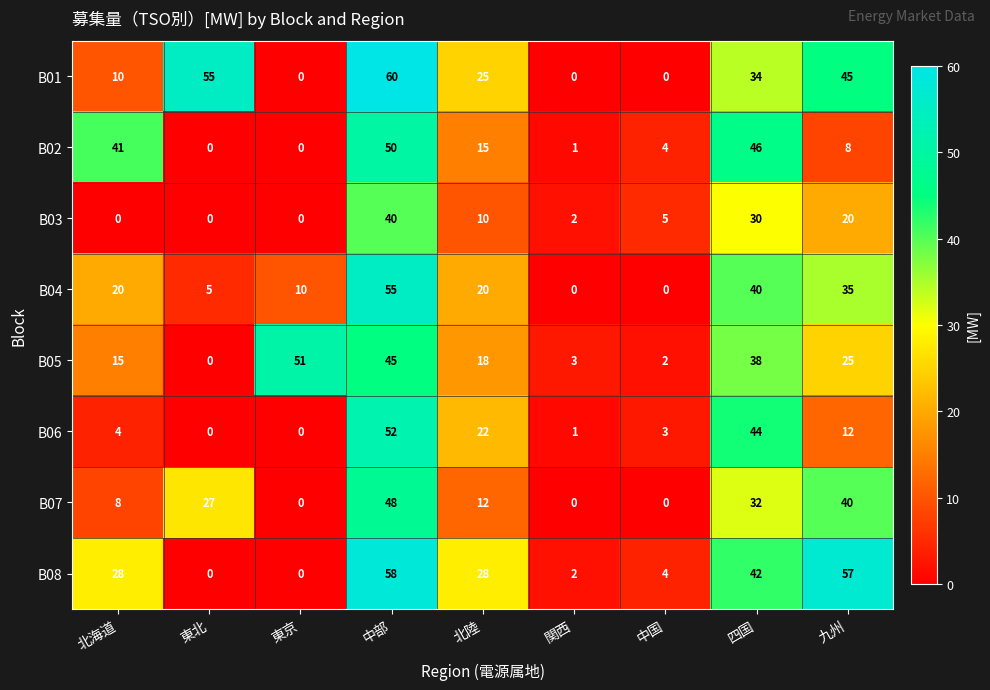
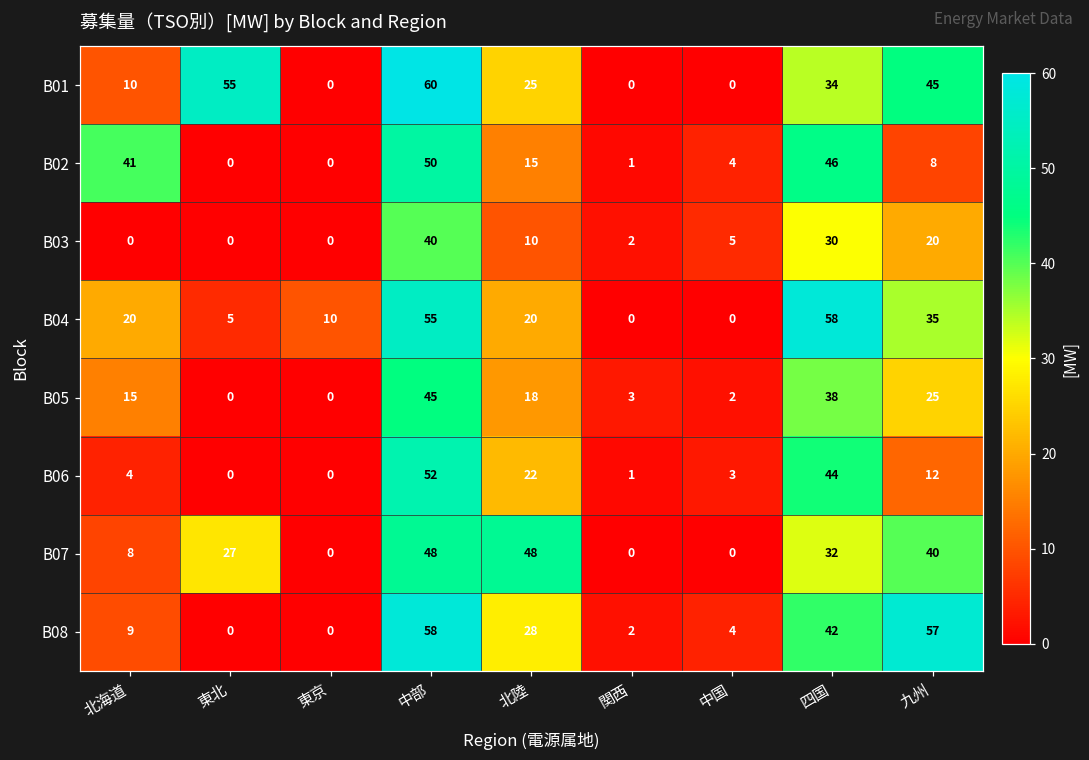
B04, 四国: 40 -> 58
B05, 東京: 51 -> 0
B07, 北陸: 12 -> 48
B08, 北海道: 28 -> 9
